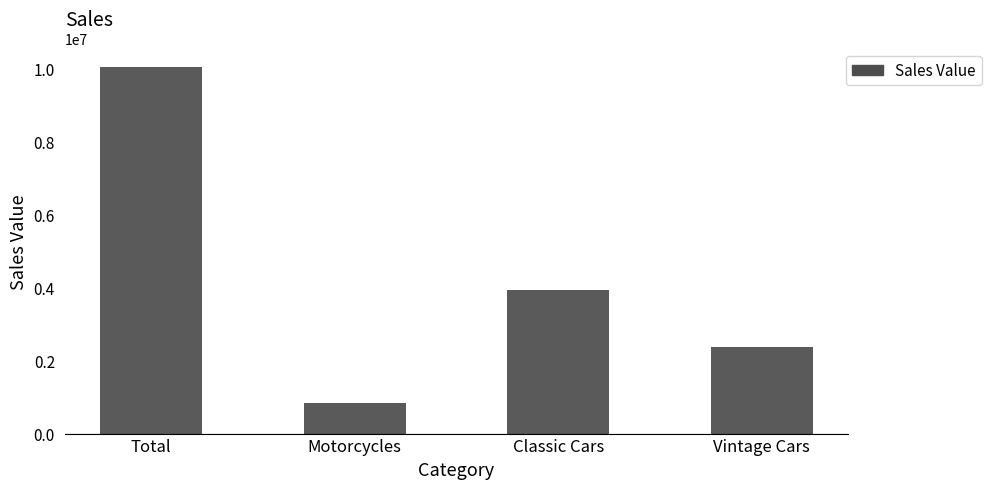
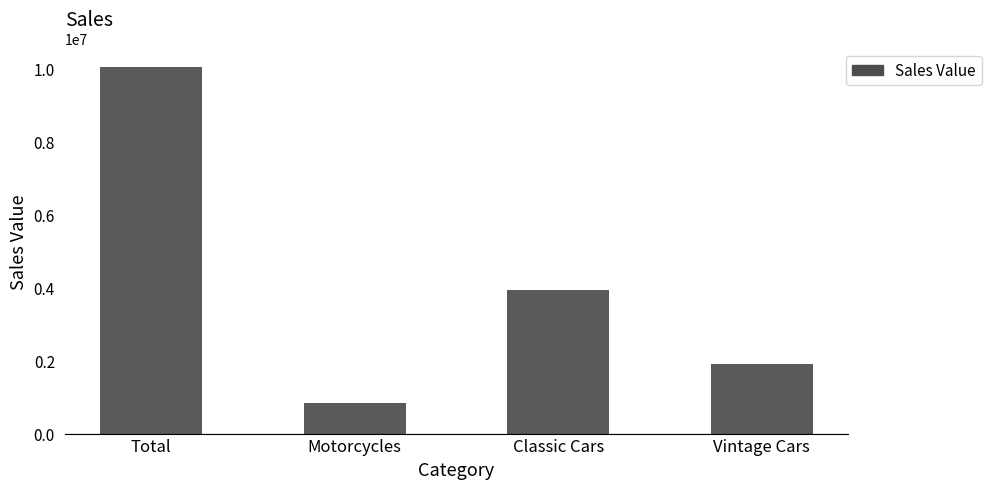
Vintage Cars: 2400000 -> 1900000
